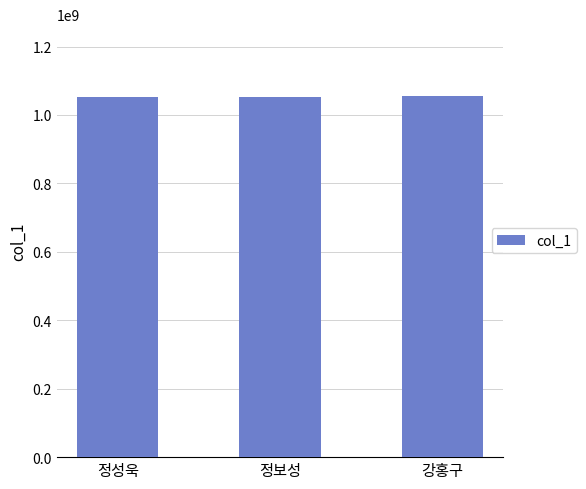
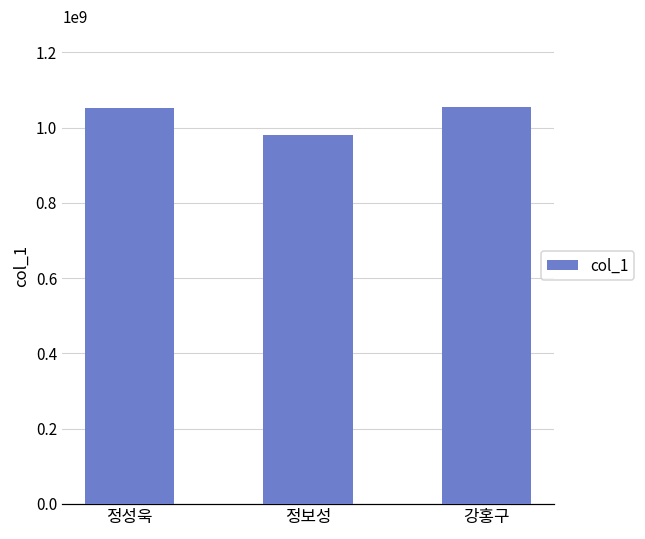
정보성: 1050000000 -> 980000000
